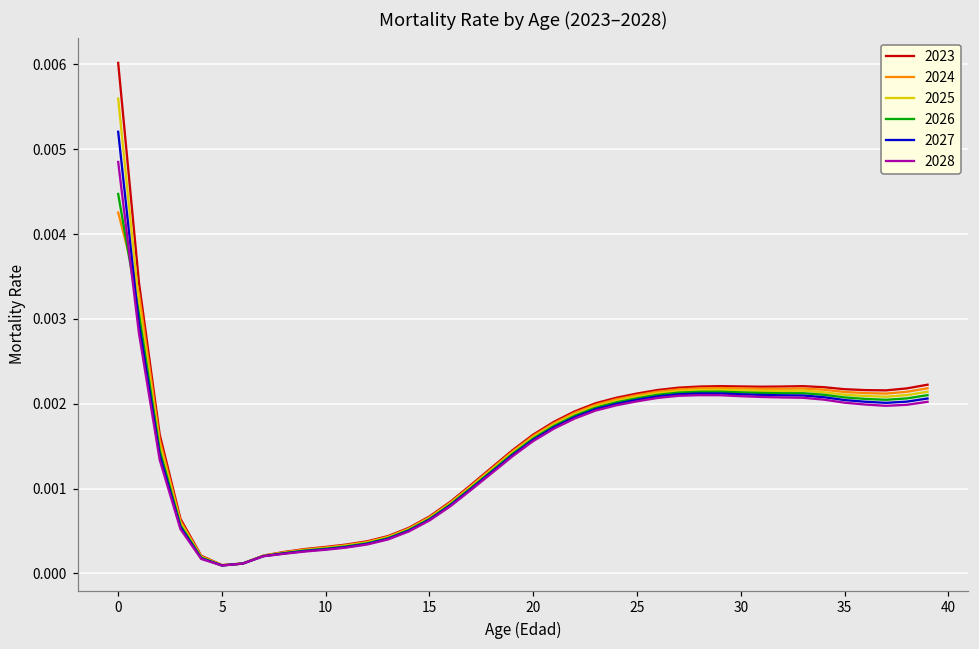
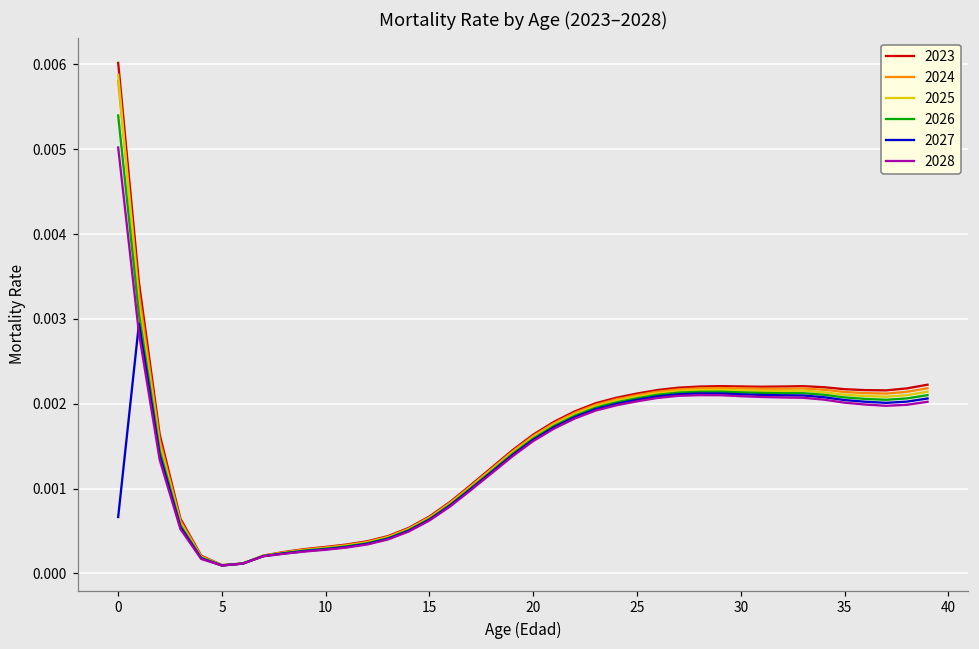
2024, 0: 0.0043 -> 0.0058
2025, 0: 0.0056 -> 0.0059
2026, 0: 0.0045 -> 0.0054
2027, 0: 0.0052 -> 0.0007
2028, 0: 0.0049 -> 0.0050
